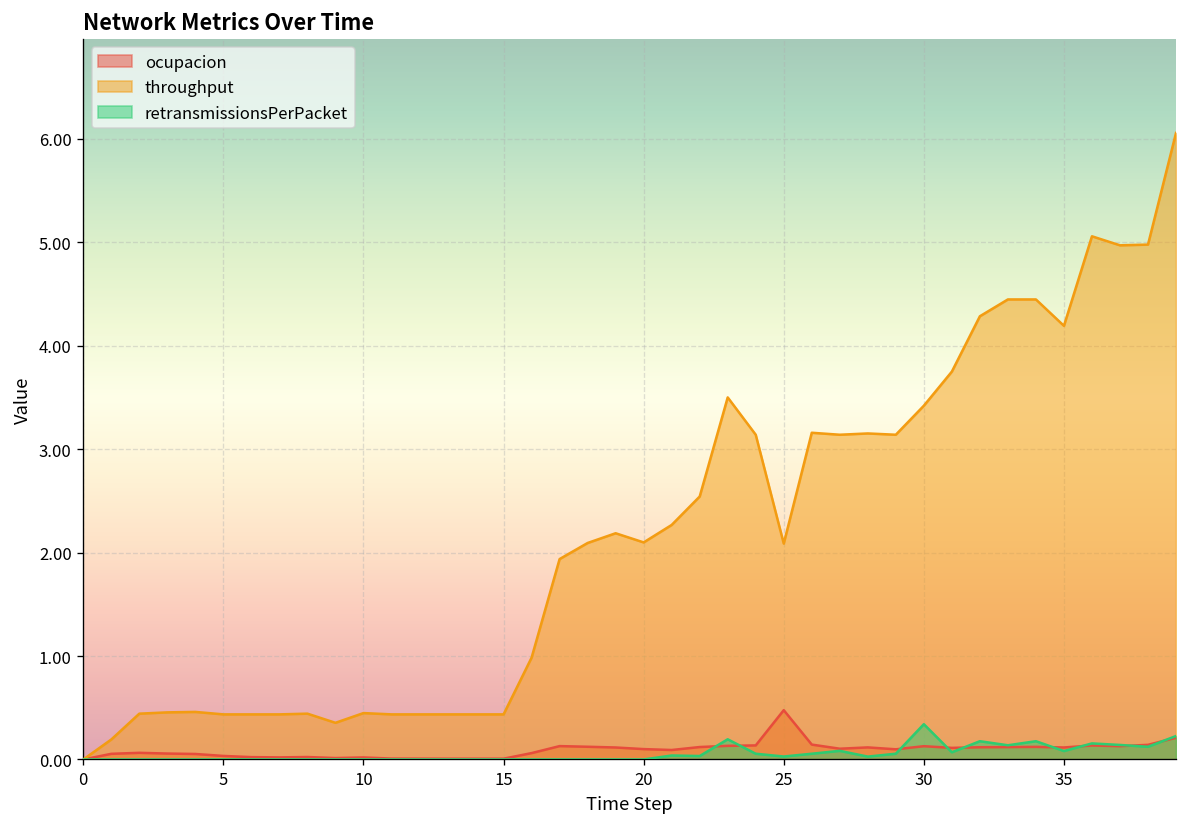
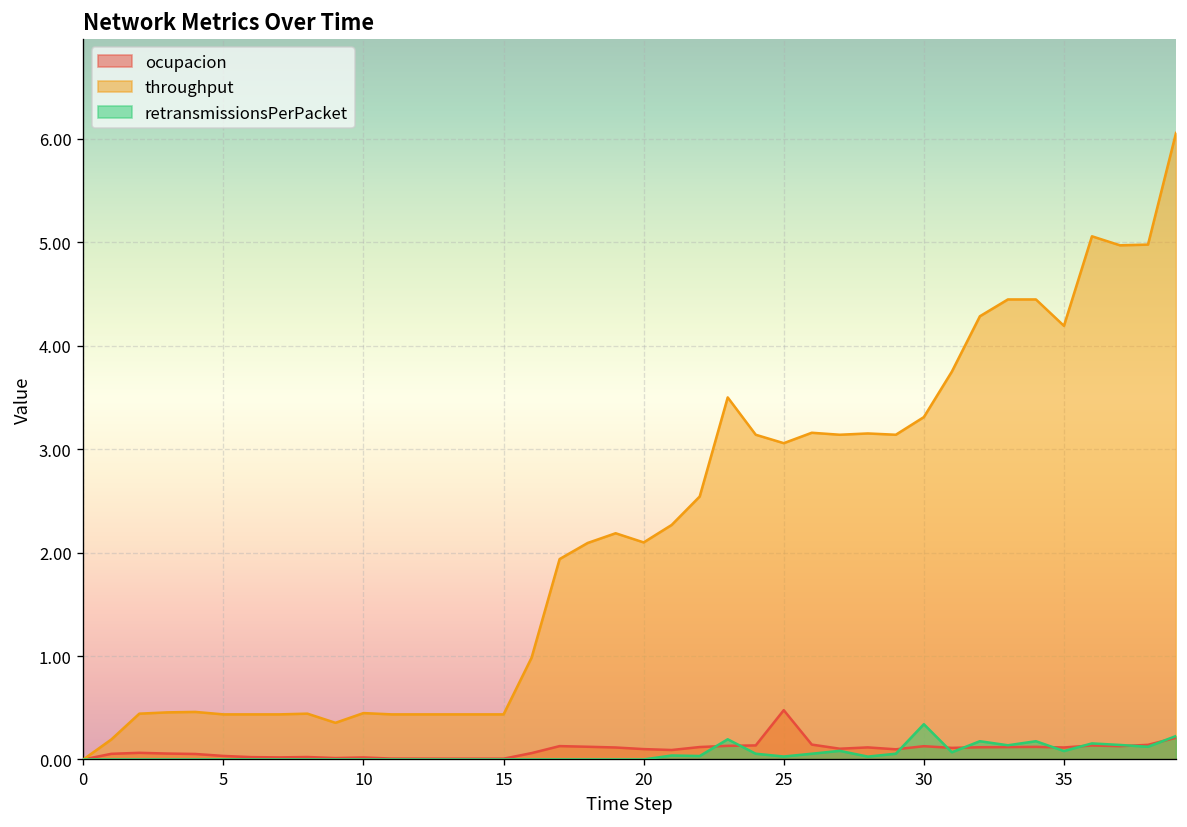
throughput, 25: 2.1 -> 3.1
throughput, 30: 3.4 -> 3.3
